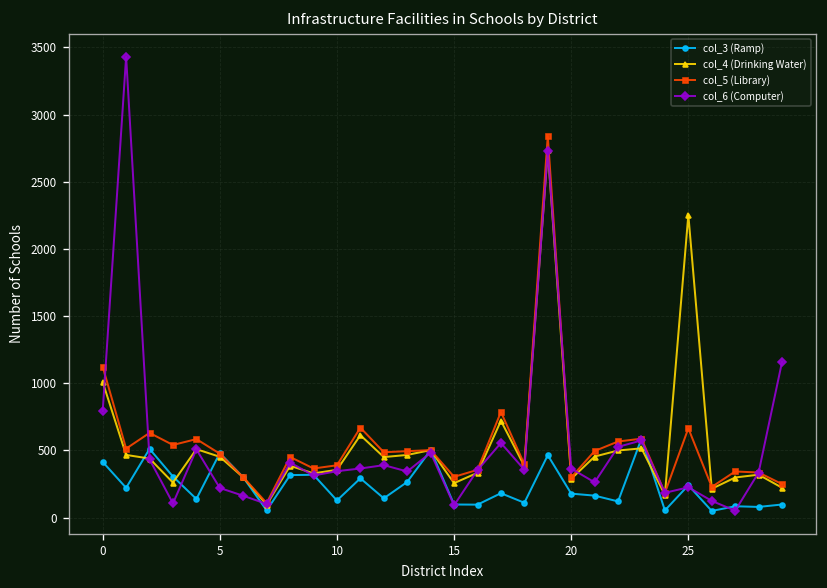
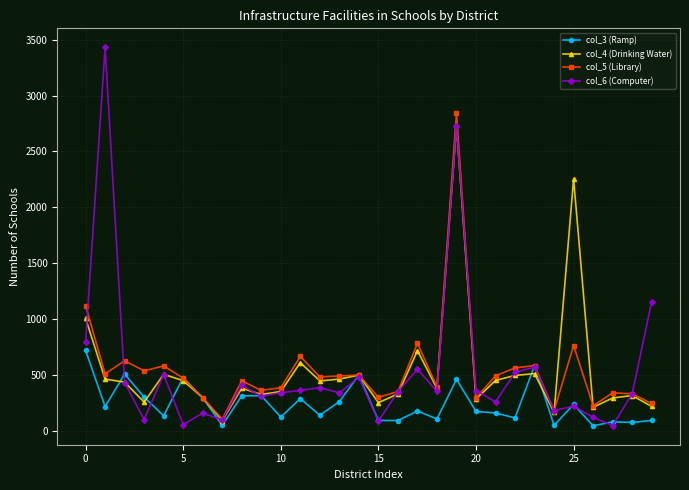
col_3 (Ramp), 0: 420 -> 720
col_6 (Computer), 5: 220 -> 60
col_5 (Library), 25: 670 -> 770
